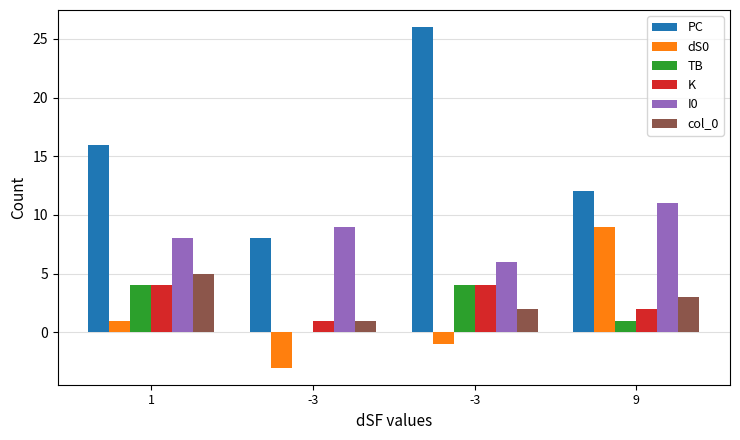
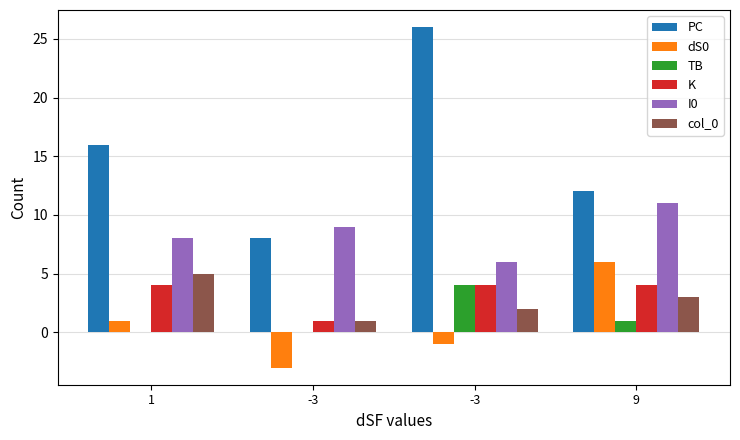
TB, 1: 4 -> 0
dS0, 9: 9 -> 6
K, 9: 2 -> 4
